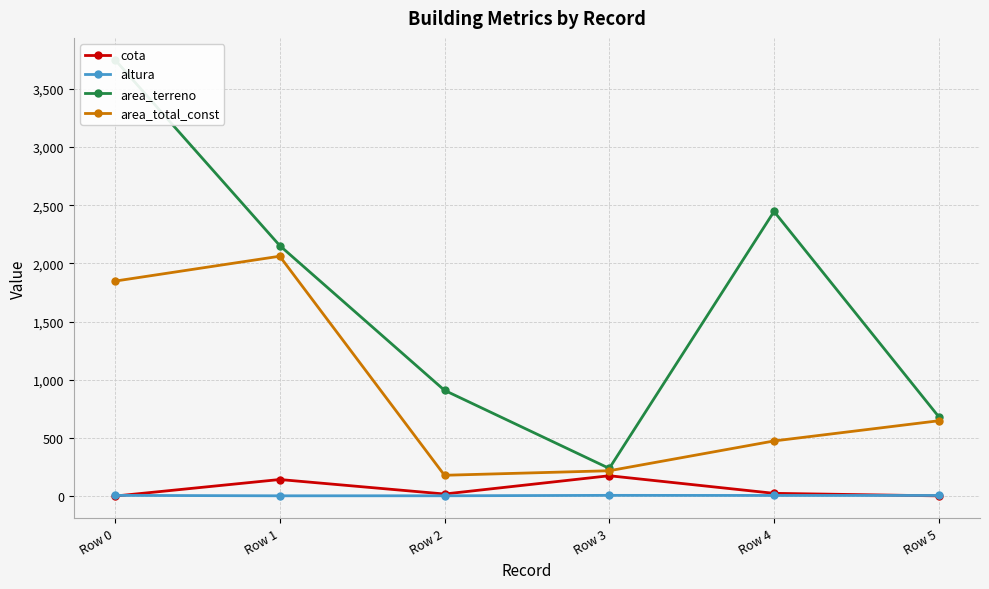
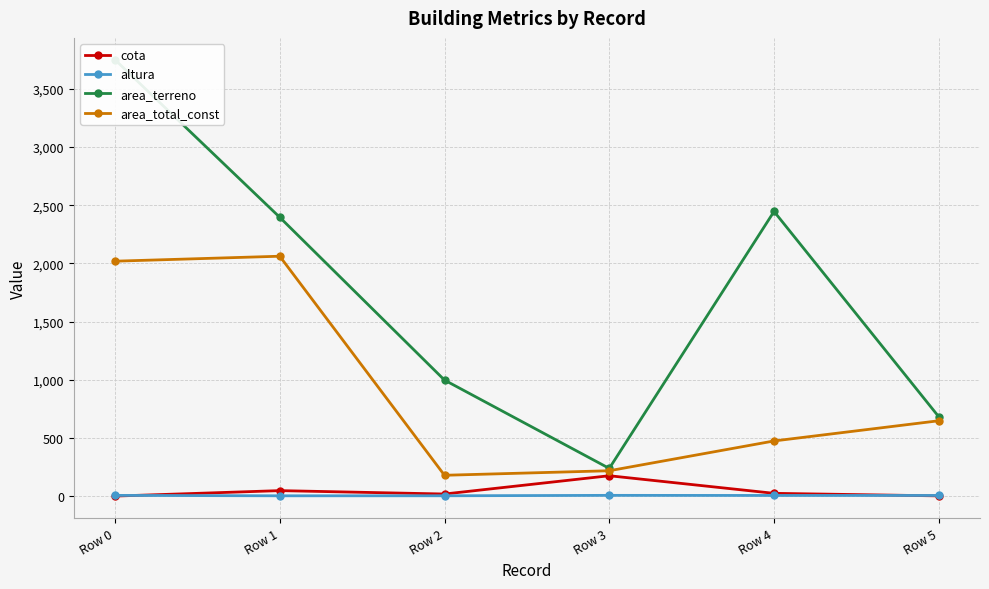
area_total_const, Row 0: 1,850 -> 2,020
cota, Row 1: 140 -> 50
area_terreno, Row 1: 2,150 -> 2,400
area_terreno, Row 2: 910 -> 1,000
